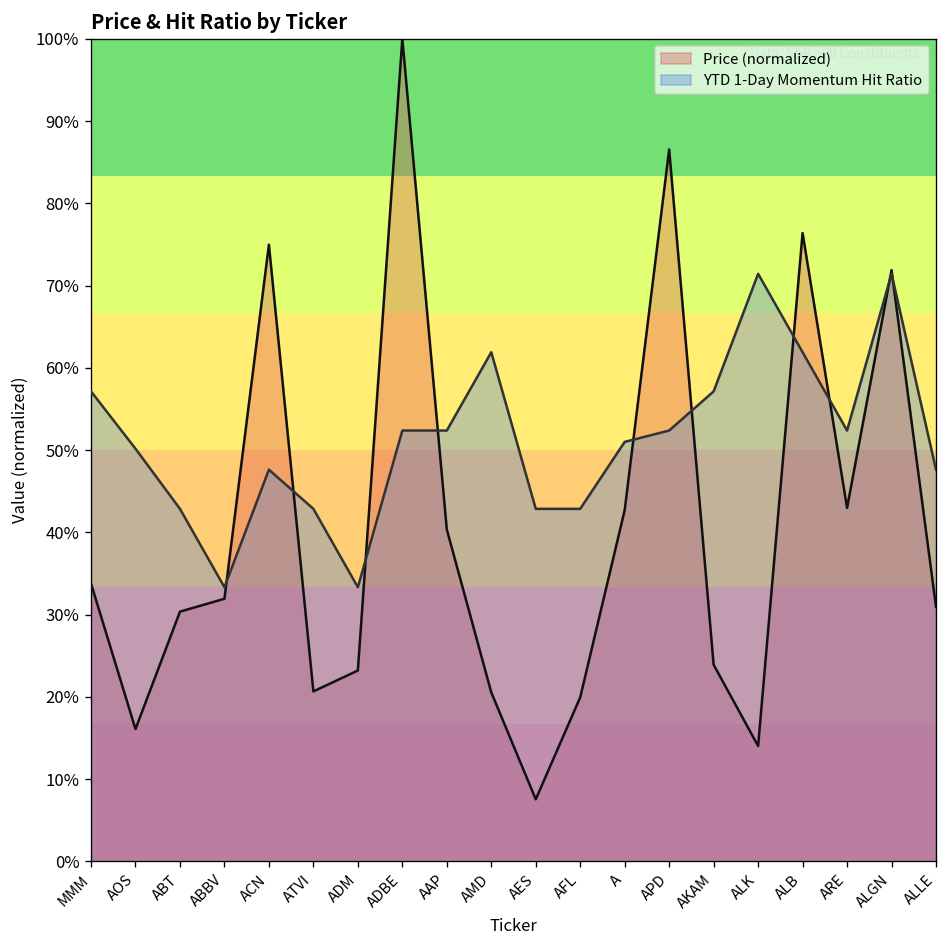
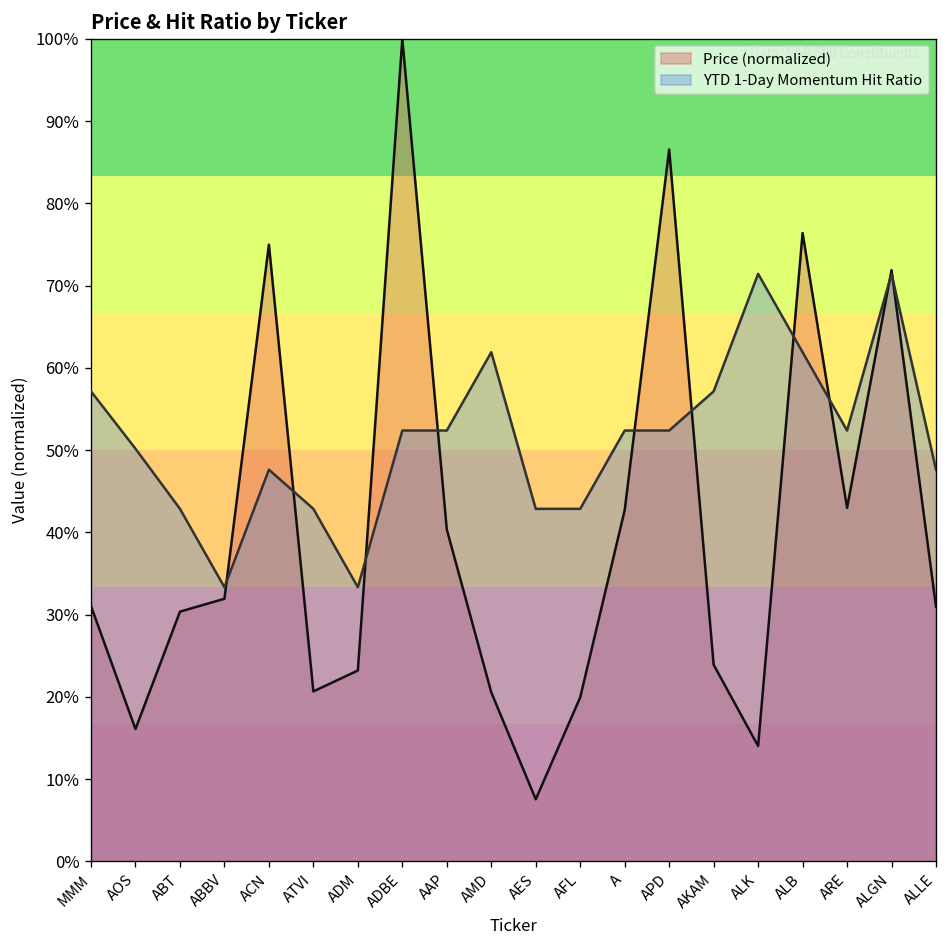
Price (normalized), MMM: 34% -> 31%
YTD 1-Day Momentum Hit Ratio, A: 51% -> 52%
